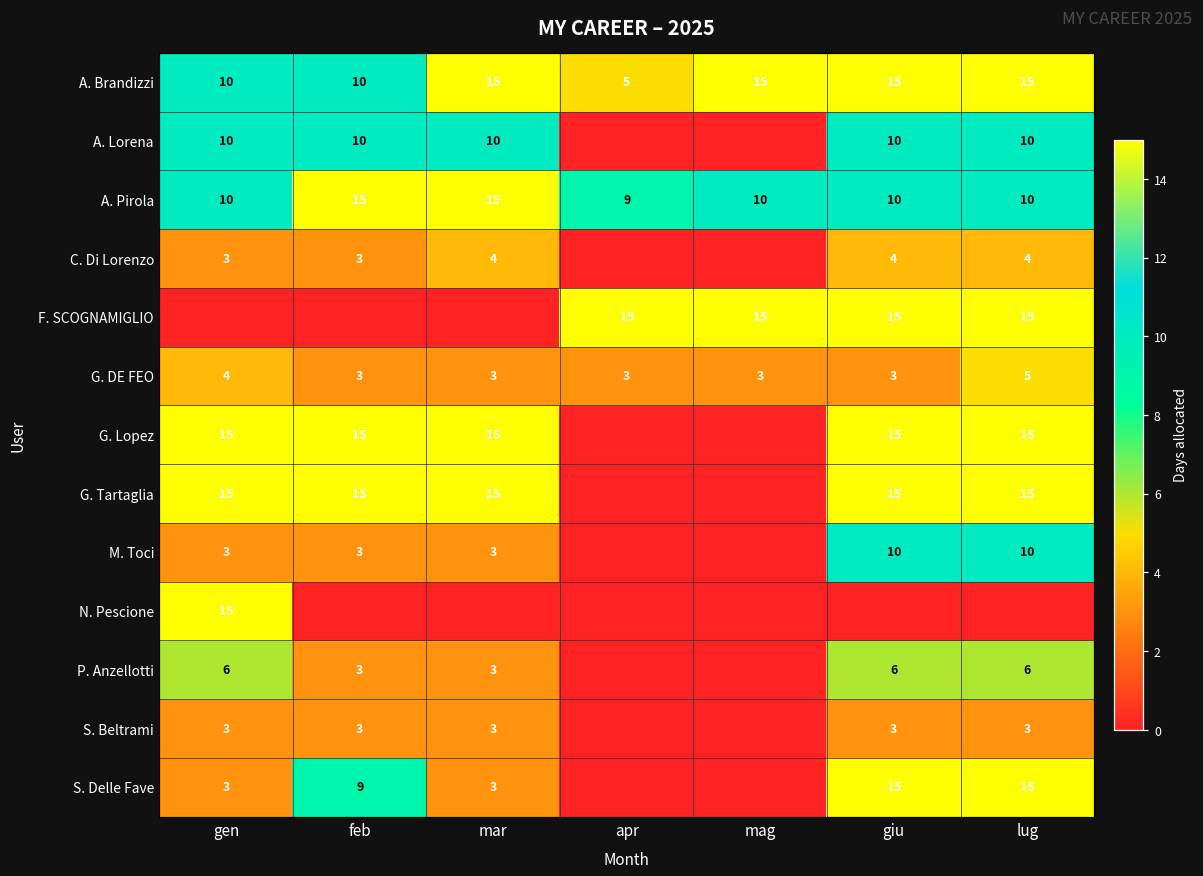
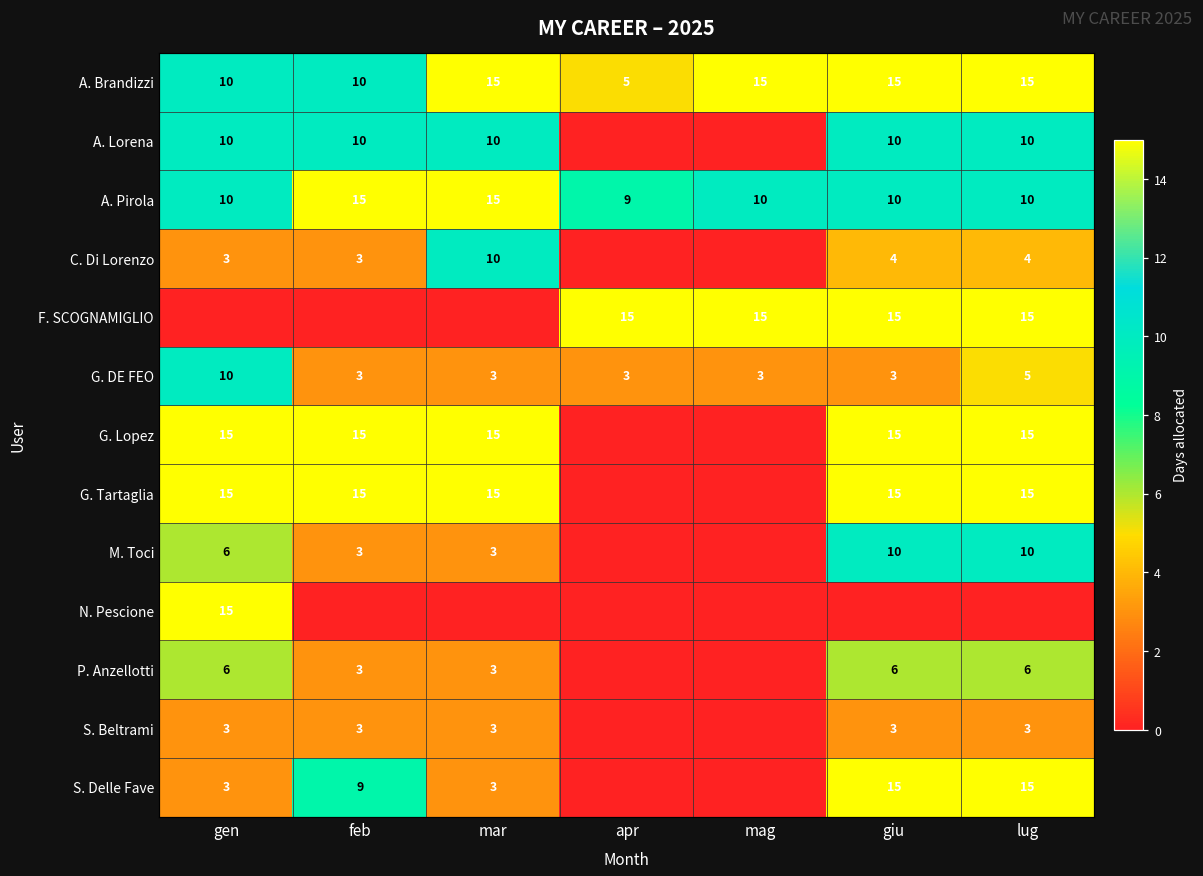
C. Di Lorenzo, mar: 4 -> 10
G. DE FEO, gen: 4 -> 10
M. Toci, gen: 3 -> 6
